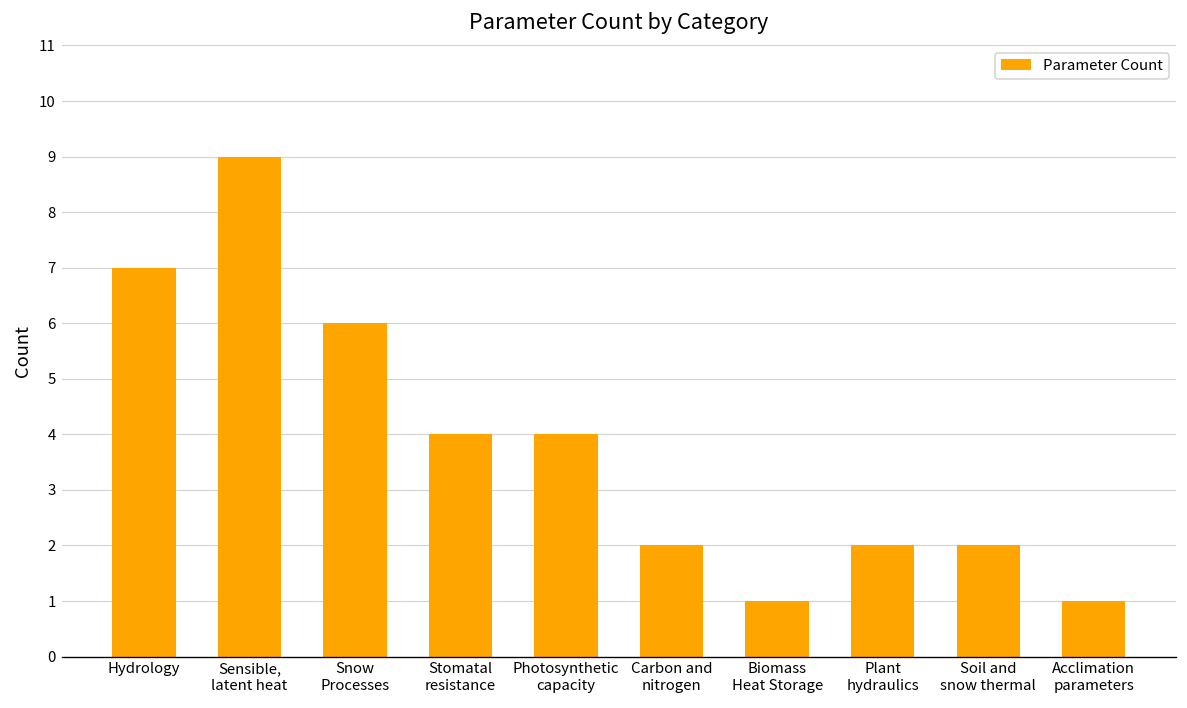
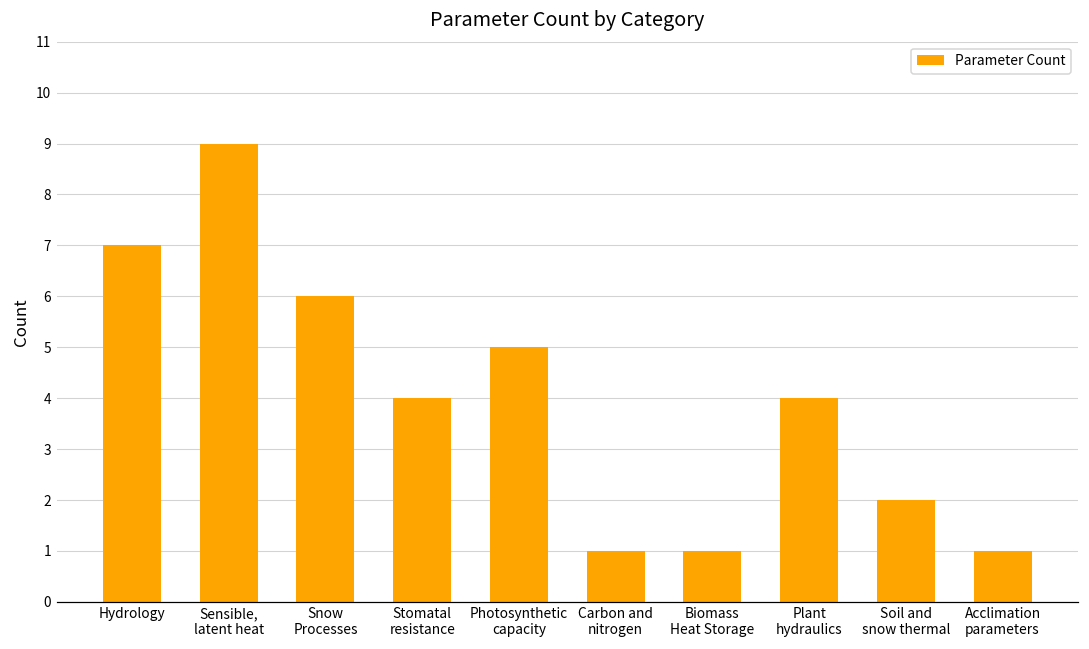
Photosynthetic capacity: 4 -> 5
Carbon and nitrogen: 2 -> 1
Plant hydraulics: 2 -> 4
